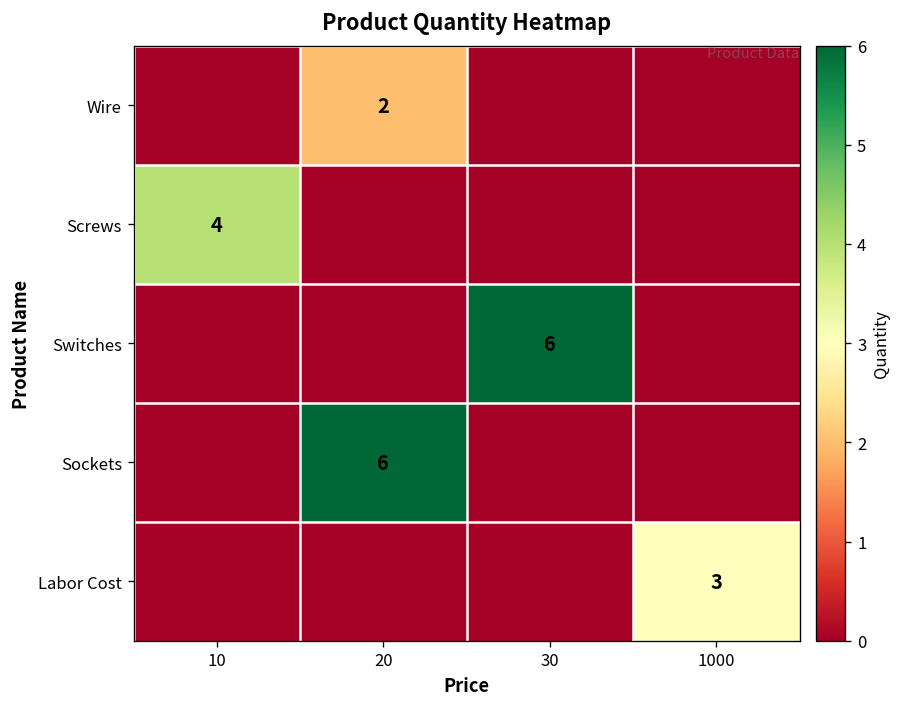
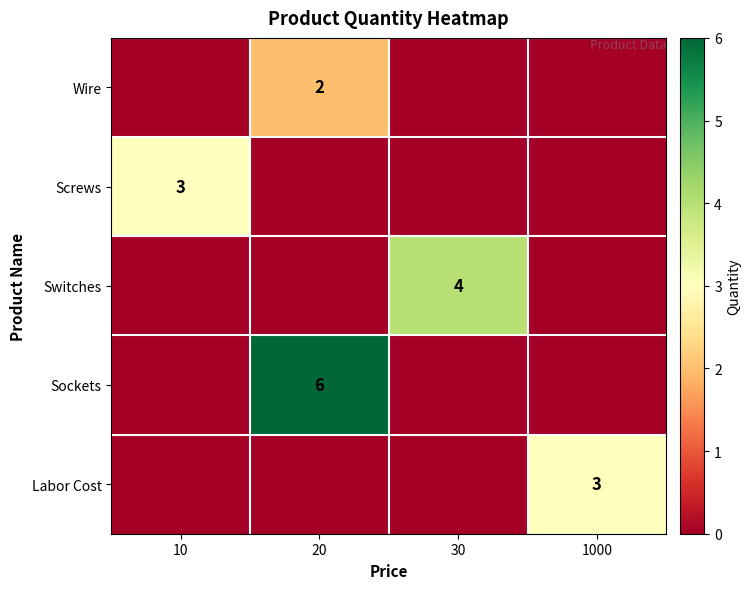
Screws, 10: 4 -> 3
Switches, 30: 6 -> 4
